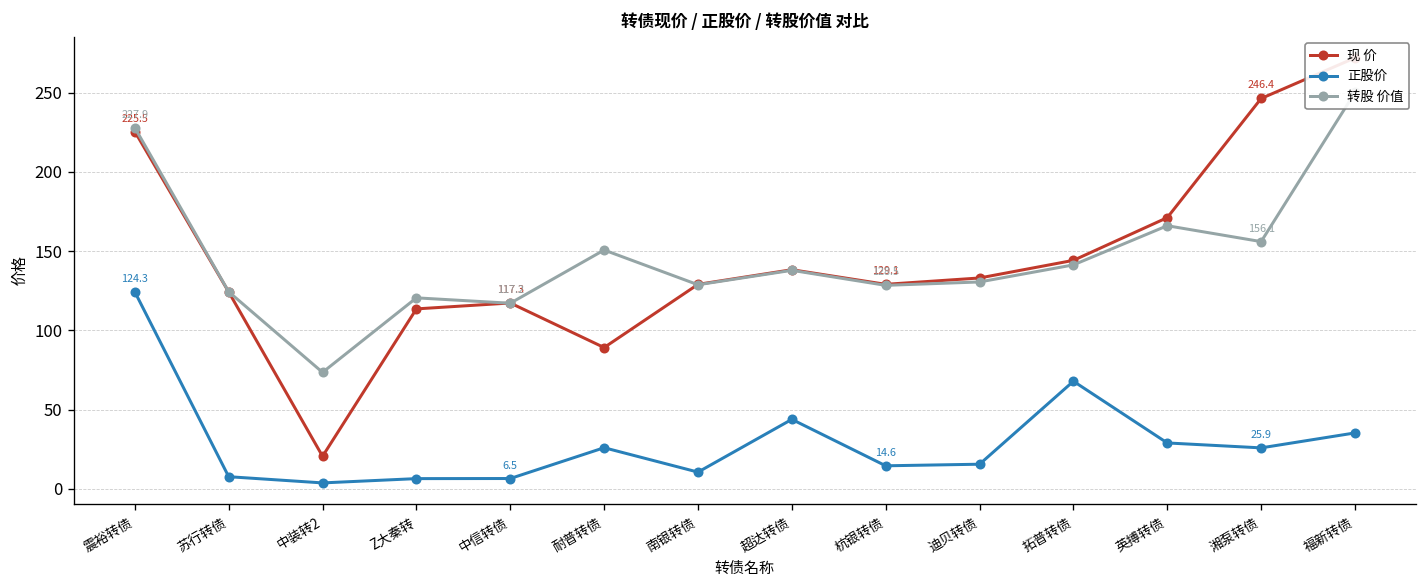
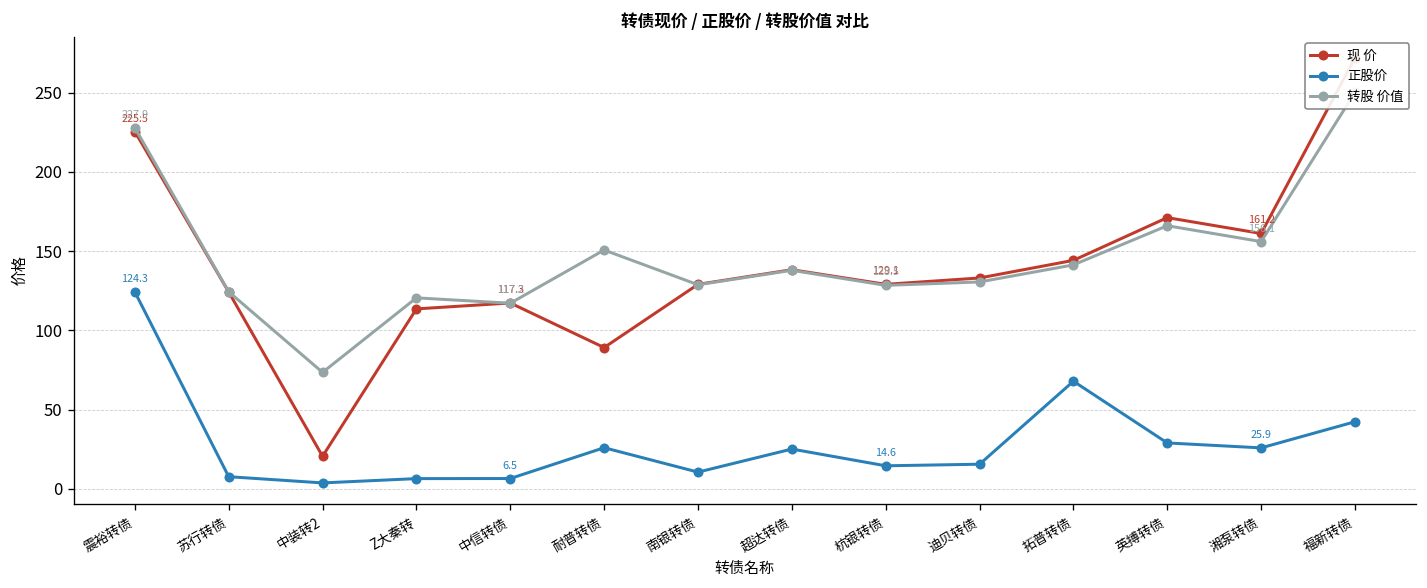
正股价, 超达转债: 44 -> 25
现 价, 湘泵转债: 246.4 -> 161.2
正股价, 福新转债: 35 -> 42
